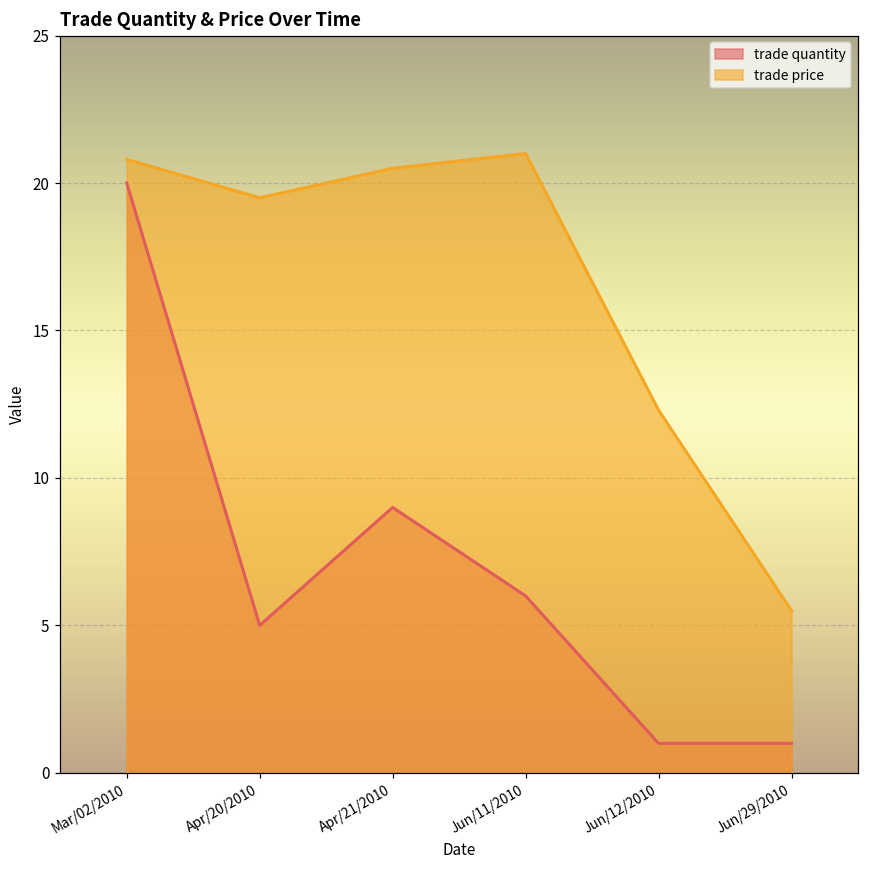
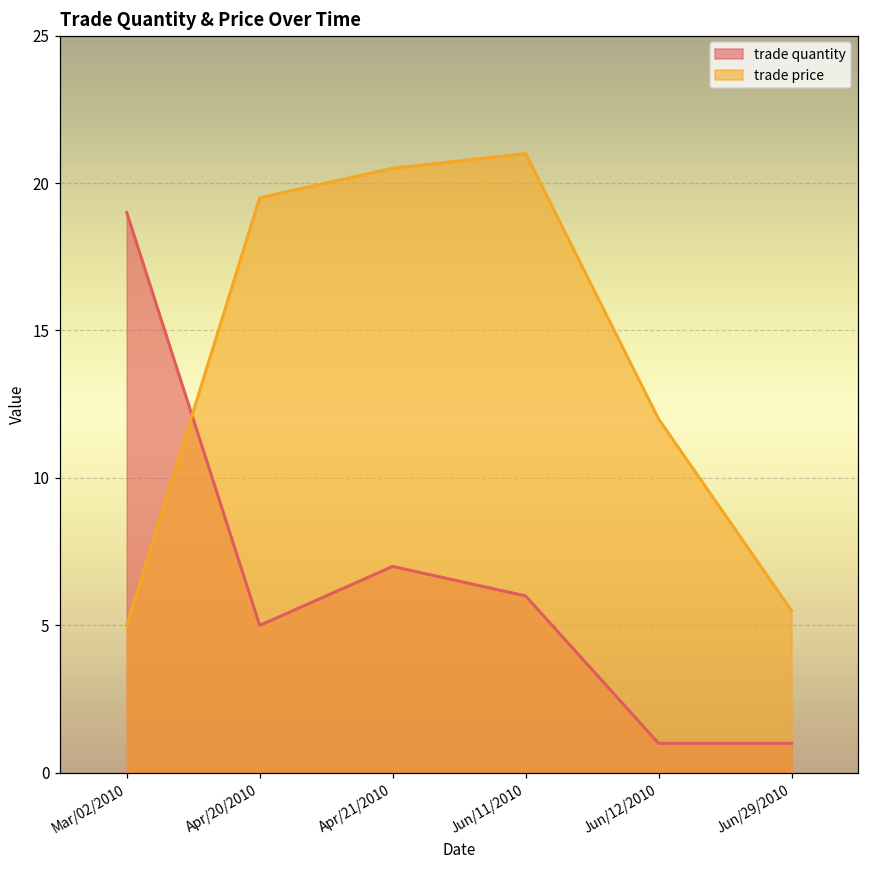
trade quantity, Mar/02/2010: 20 -> 19
trade price, Mar/02/2010: 20.8 -> 5.0
trade quantity, Apr/21/2010: 9 -> 7
trade price, Jun/12/2010: 12.3 -> 12.0
